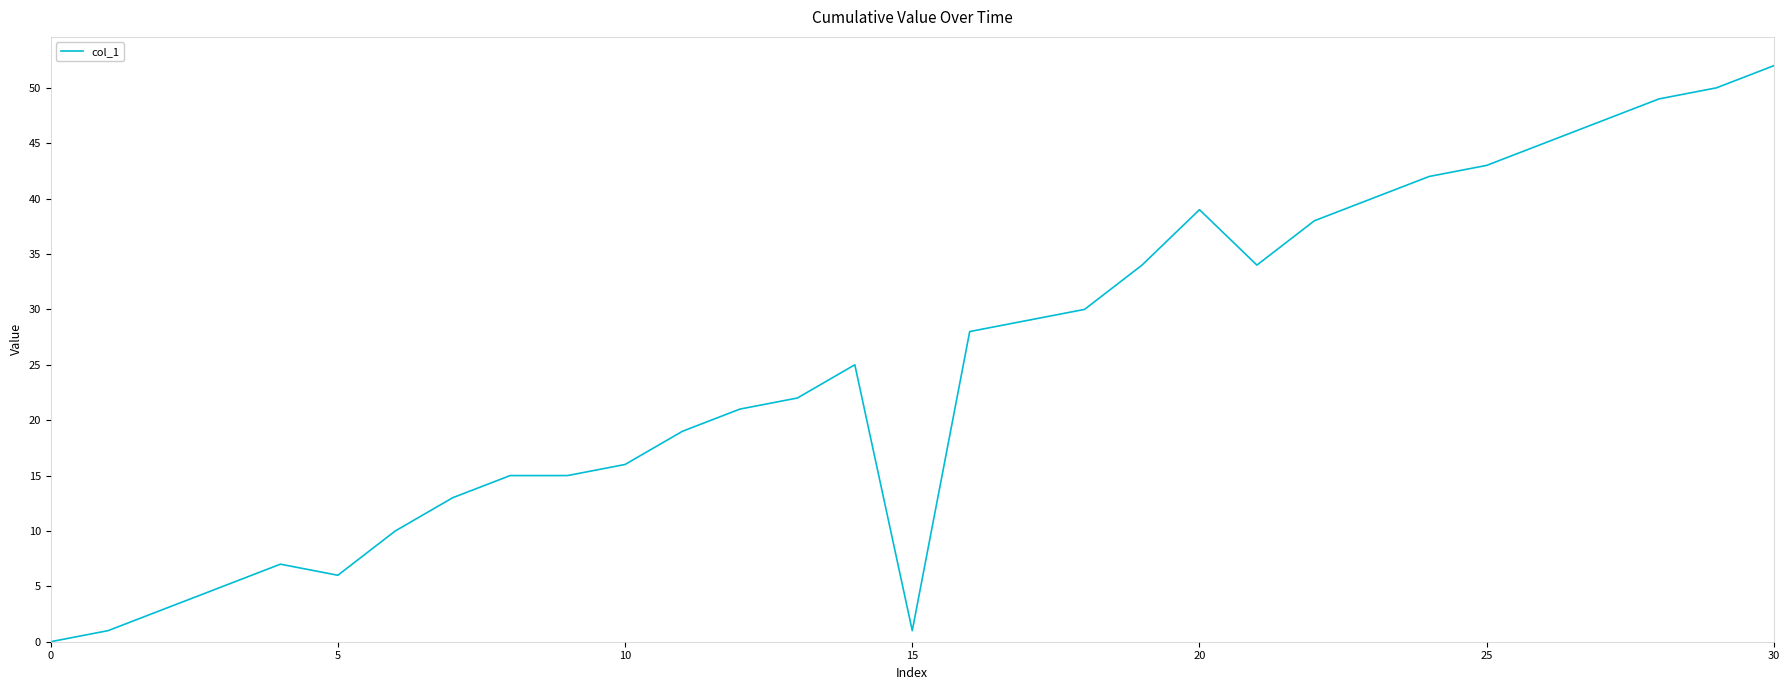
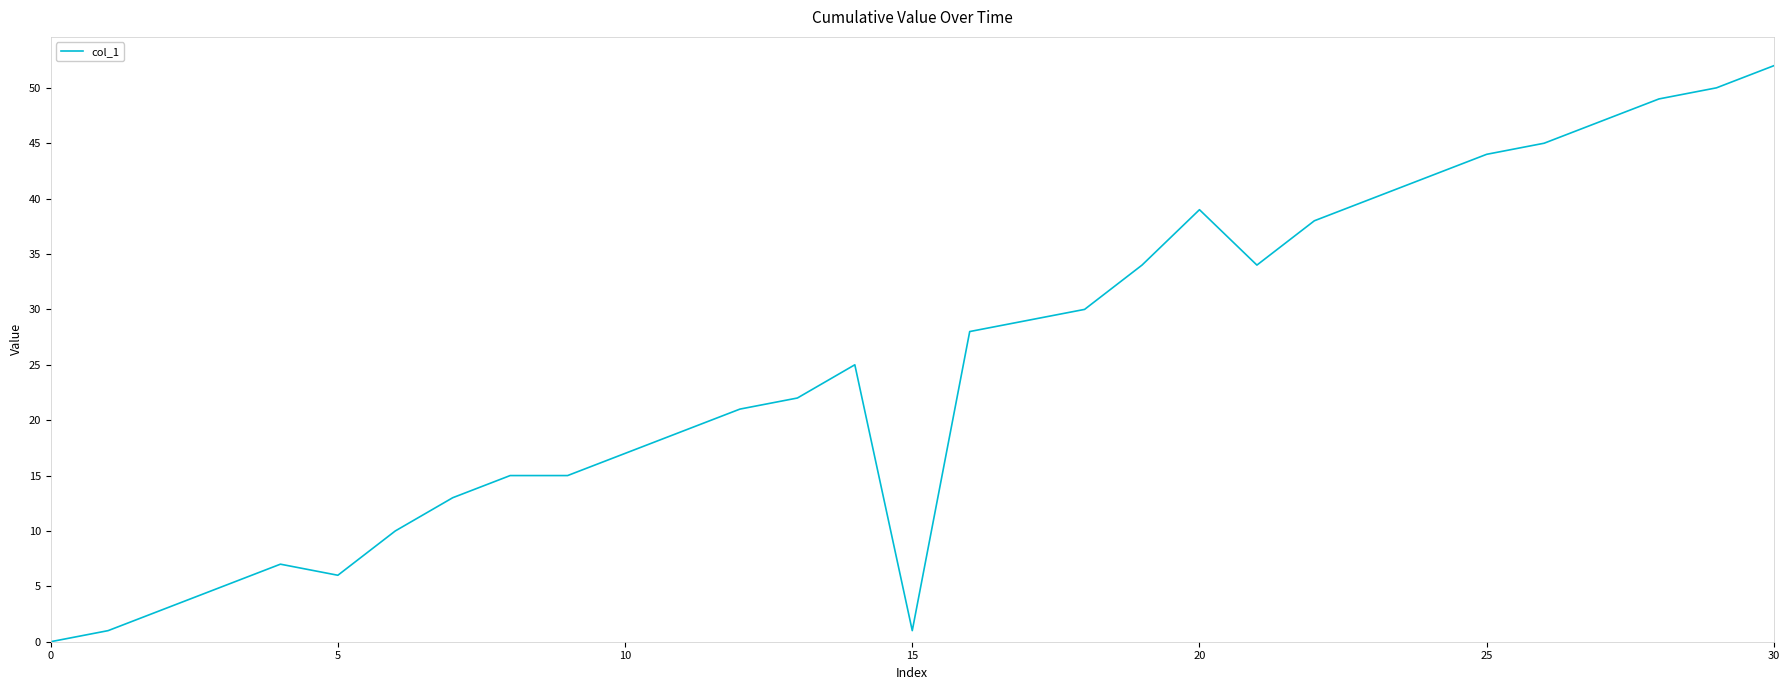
10: 16 -> 17
25: 43 -> 44
